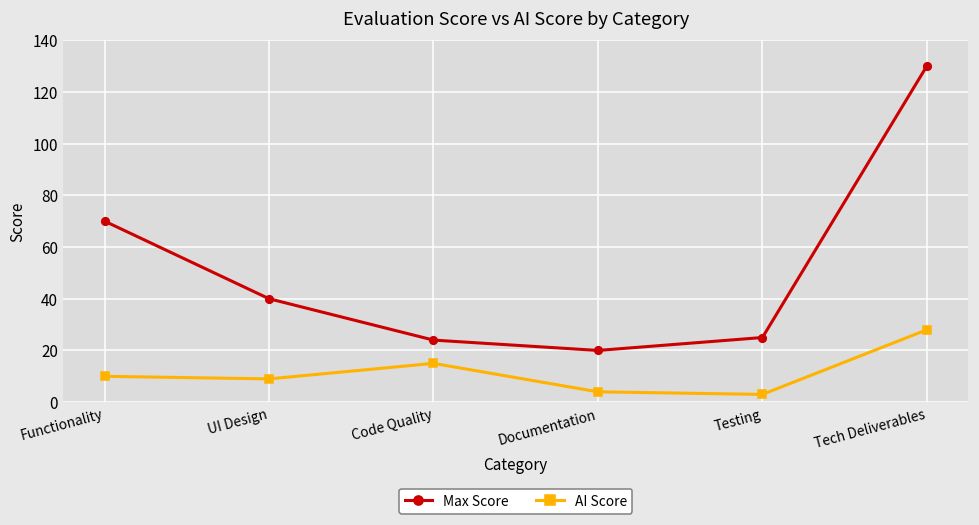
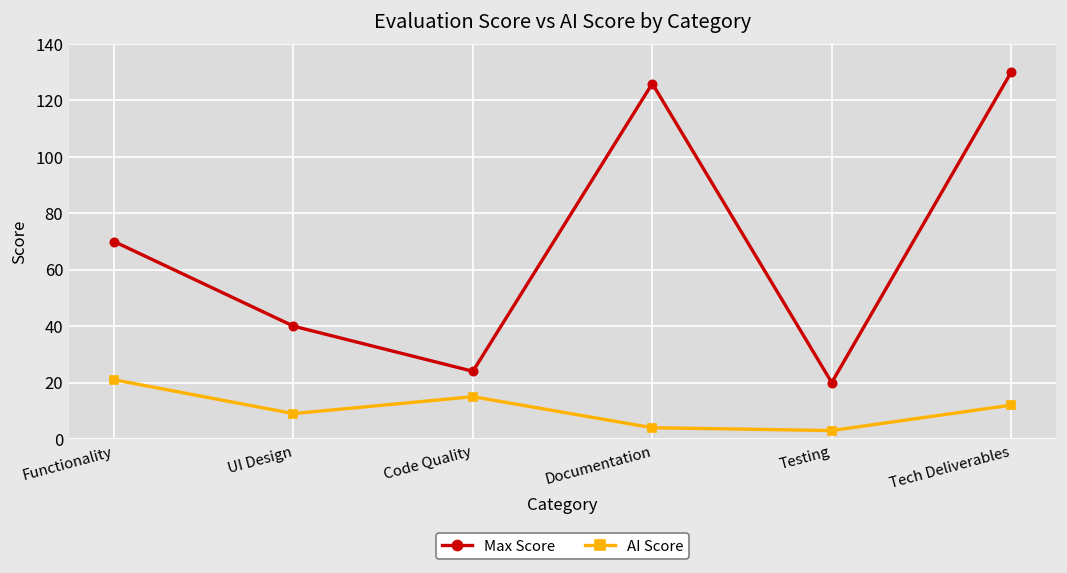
AI Score, Functionality: 10 -> 21
Max Score, Documentation: 20 -> 126
Max Score, Testing: 25 -> 20
AI Score, Tech Deliverables: 28 -> 12
